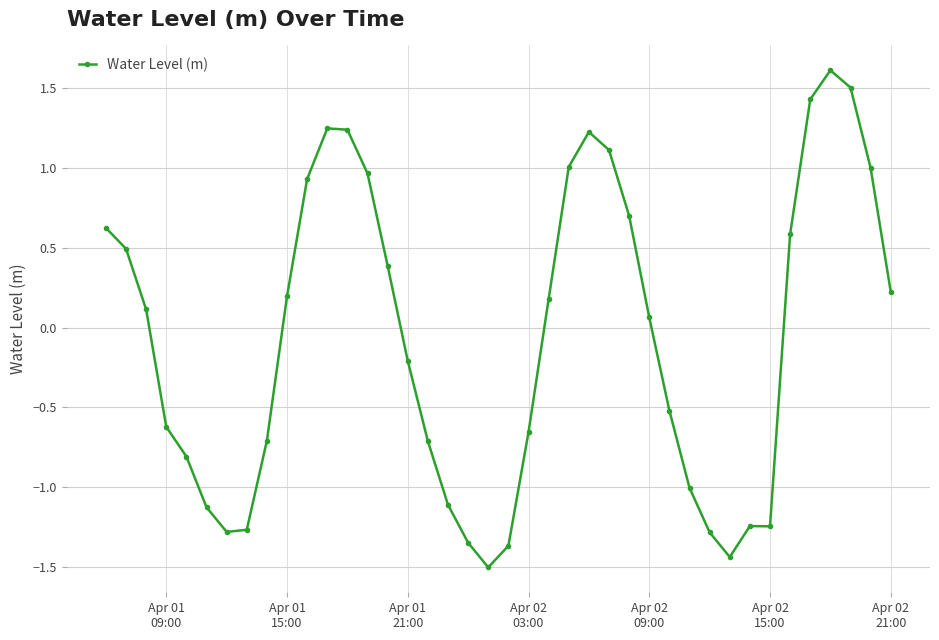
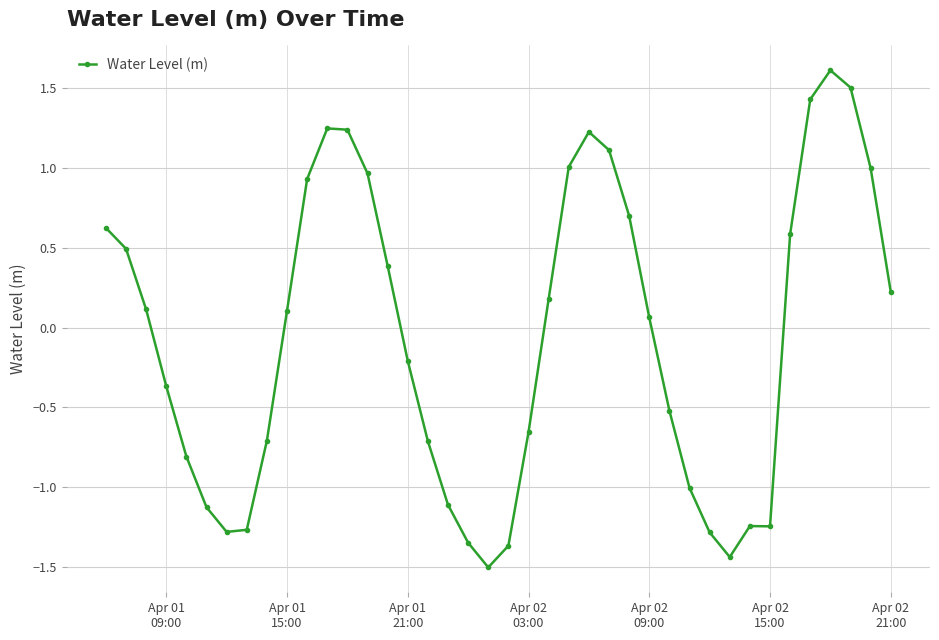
Apr 01 09:00: -0.62 -> -0.37
Apr 01 15:00: 0.20 -> 0.10
